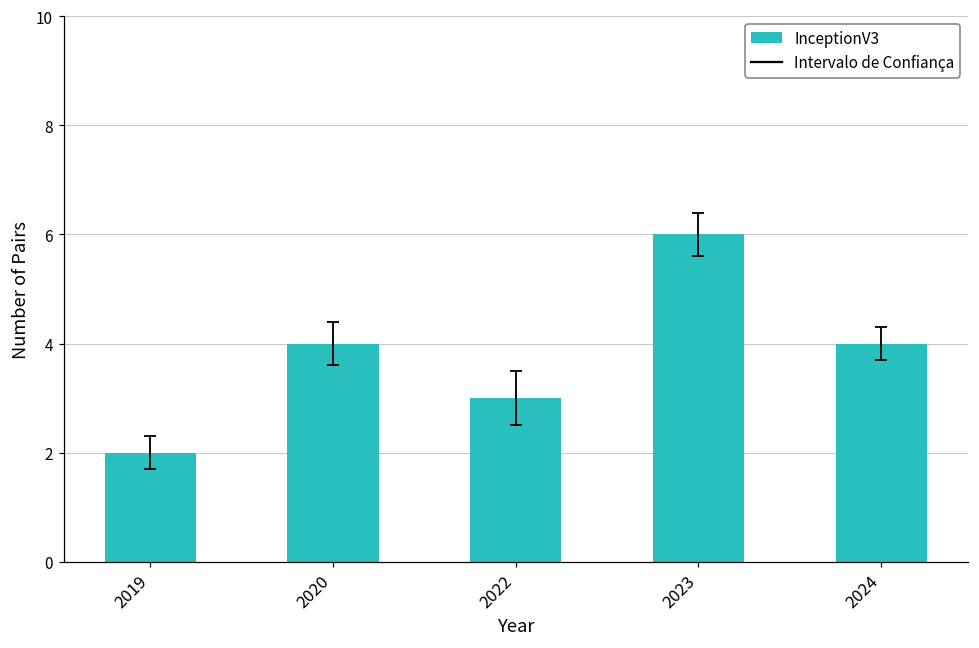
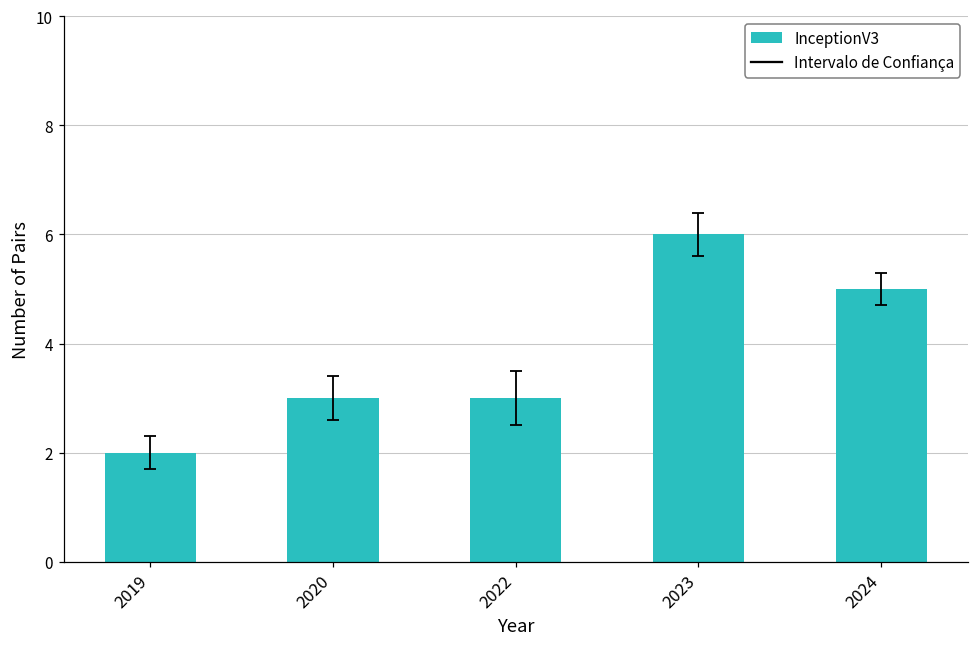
InceptionV3, 2020: 4 -> 3
InceptionV3, 2024: 4 -> 5
